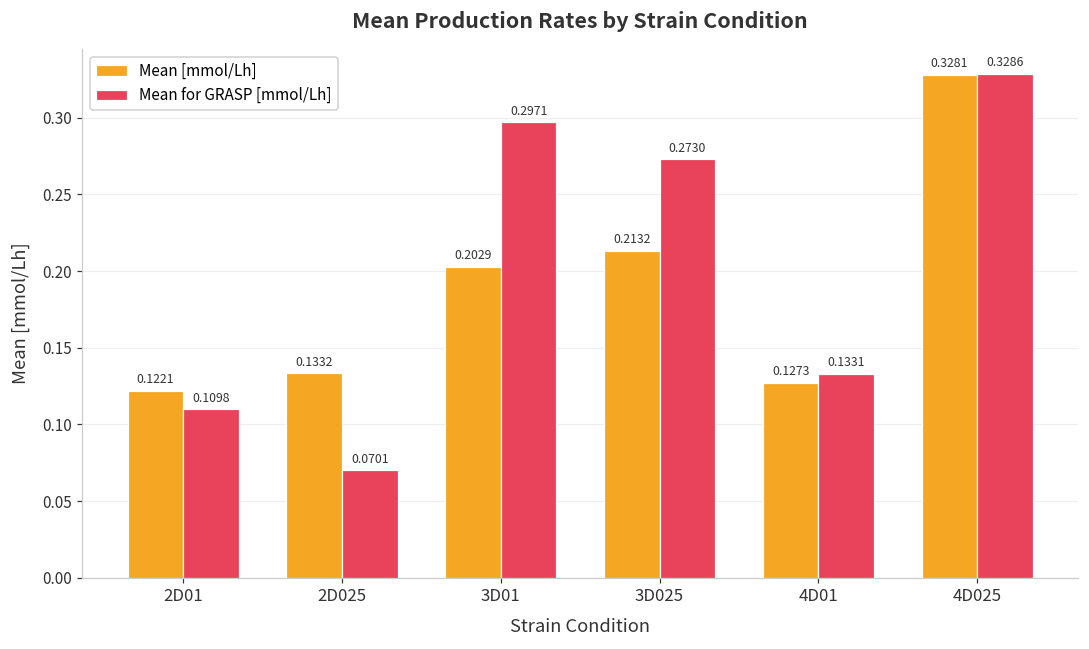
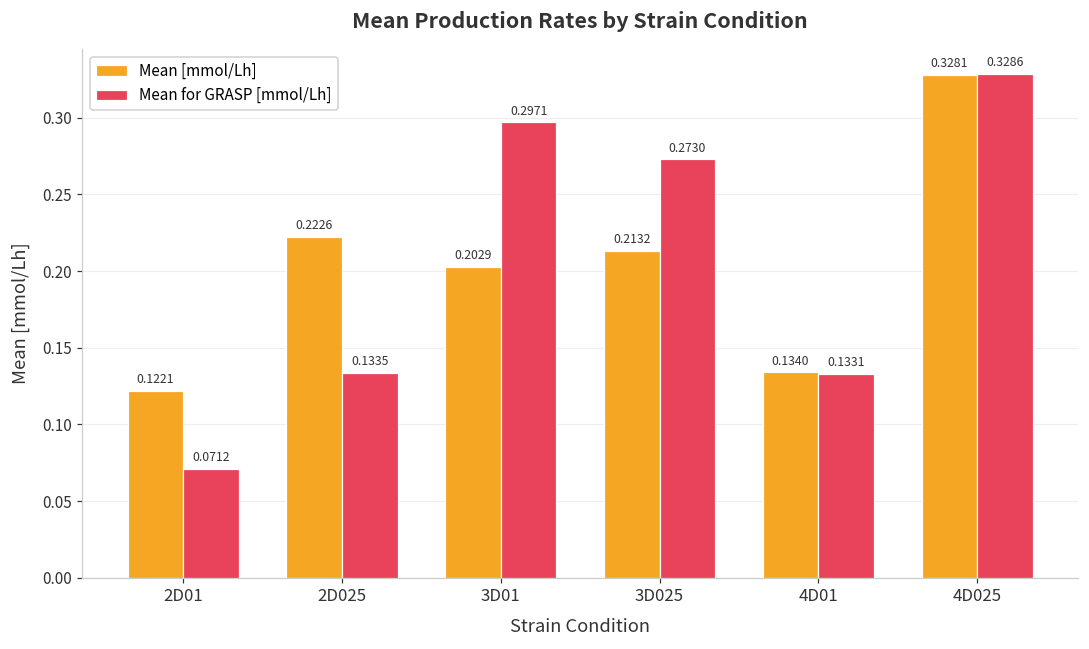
Mean for GRASP [mmol/Lh], 2D01: 0.1098 -> 0.0712
Mean [mmol/Lh], 2D025: 0.1332 -> 0.2226
Mean for GRASP [mmol/Lh], 2D025: 0.0701 -> 0.1335
Mean [mmol/Lh], 4D01: 0.1273 -> 0.1340
